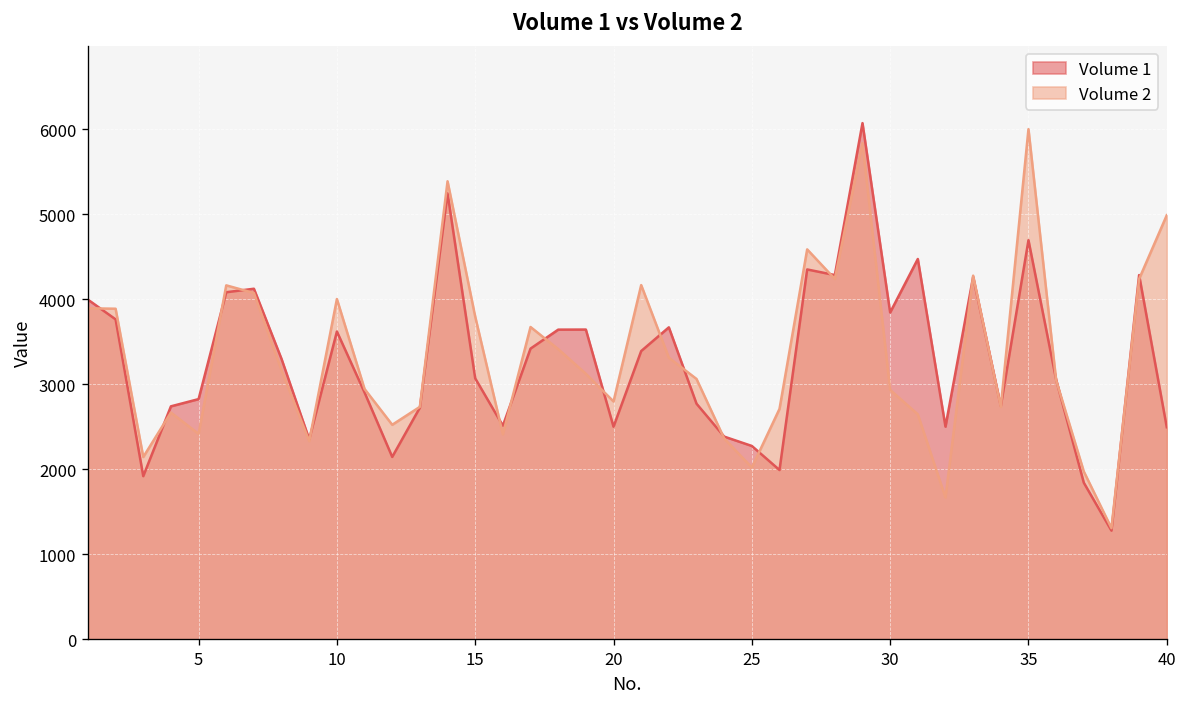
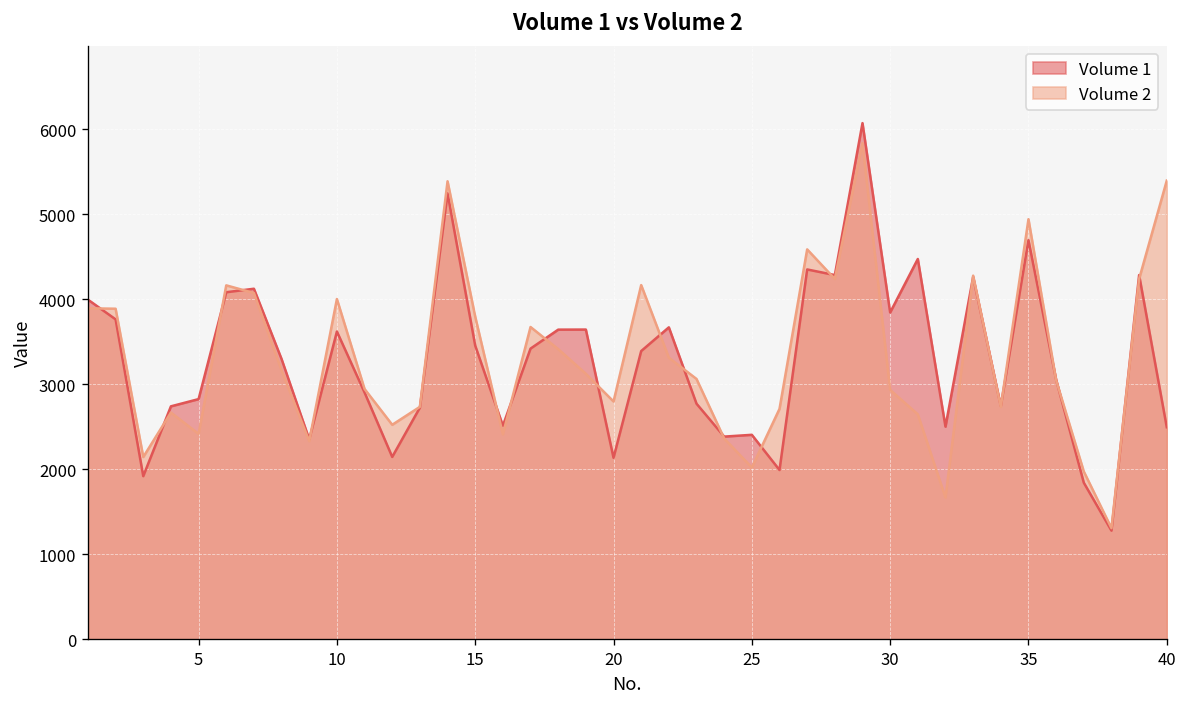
Volume 1, 15: 3100 -> 3500
Volume 1, 20: 2500 -> 2100
Volume 1, 25: 2300 -> 2400
Volume 2, 35: 6000 -> 4900
Volume 2, 40: 5000 -> 5400
